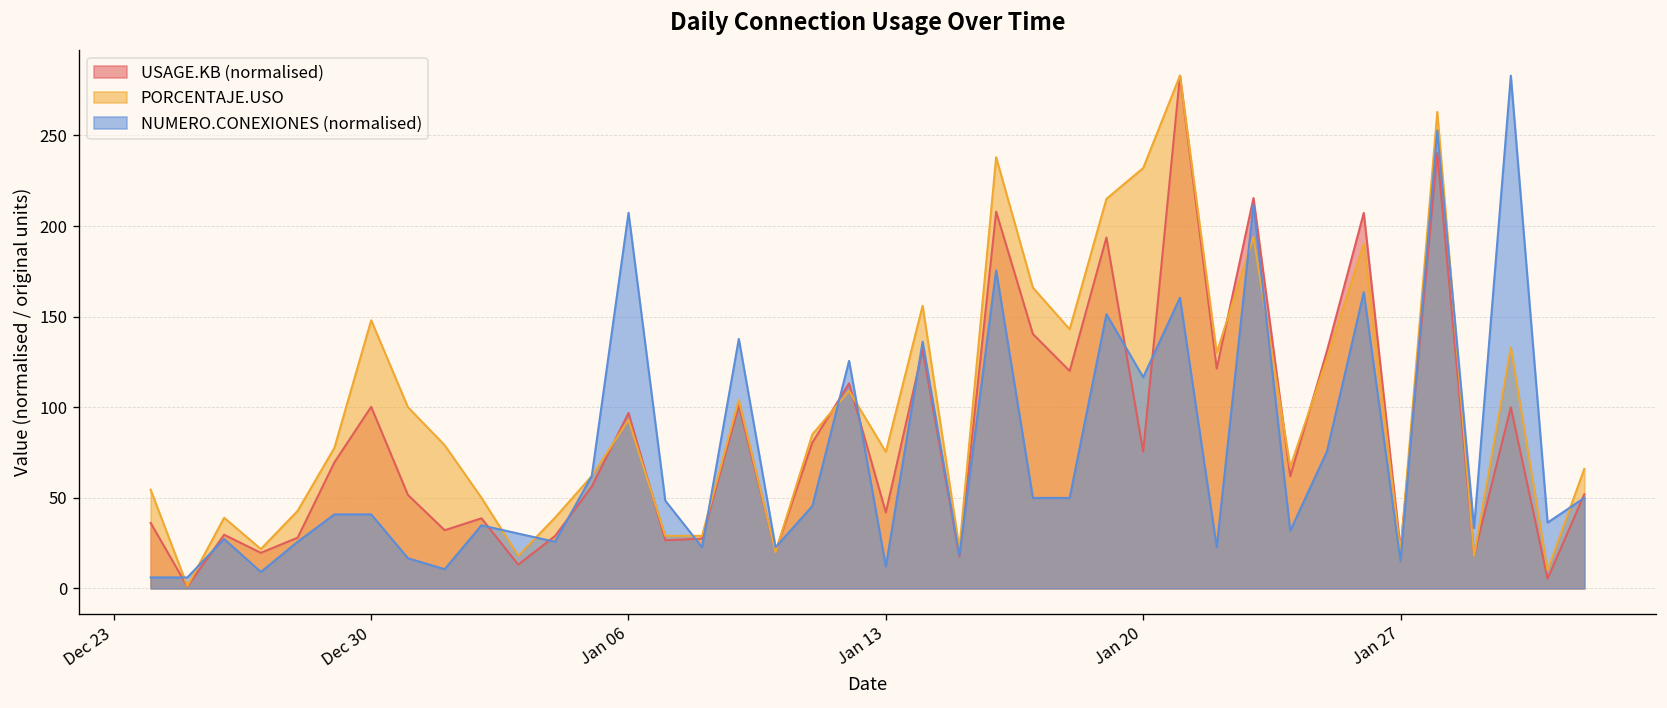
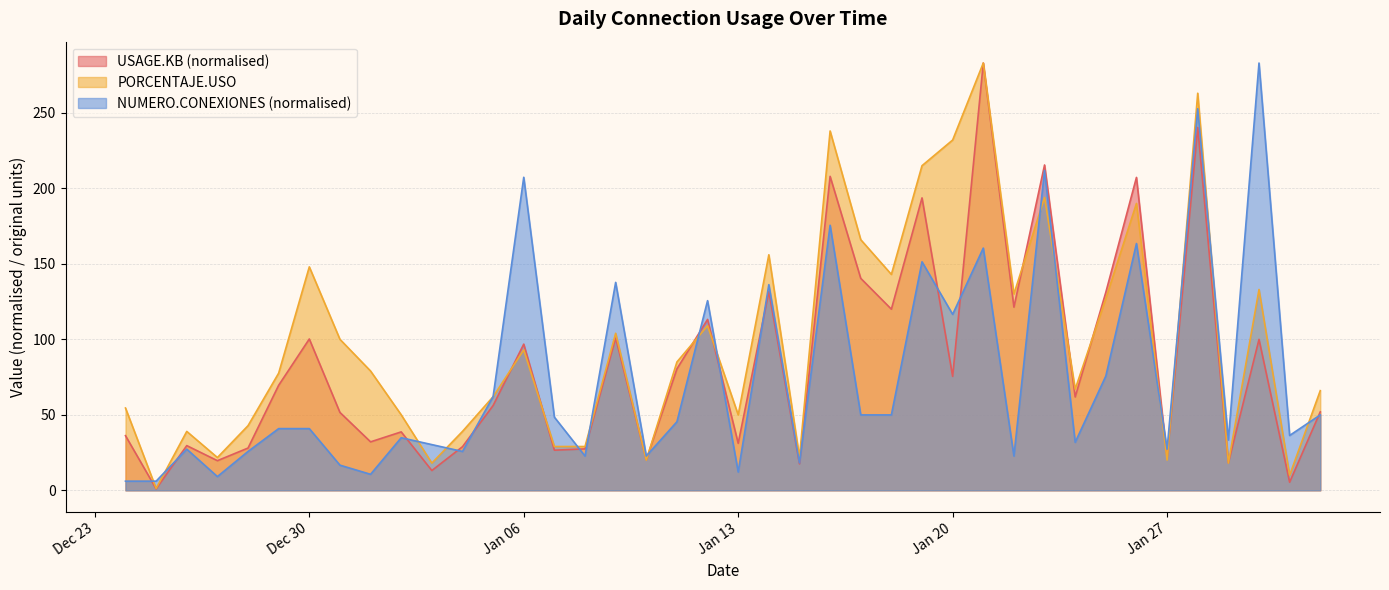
USAGE.KB (normalised), Jan 13: 42 -> 31
PORCENTAJE.USO, Jan 13: 75 -> 50
NUMERO.CONEXIONES (normalised), Jan 27: 15 -> 27
